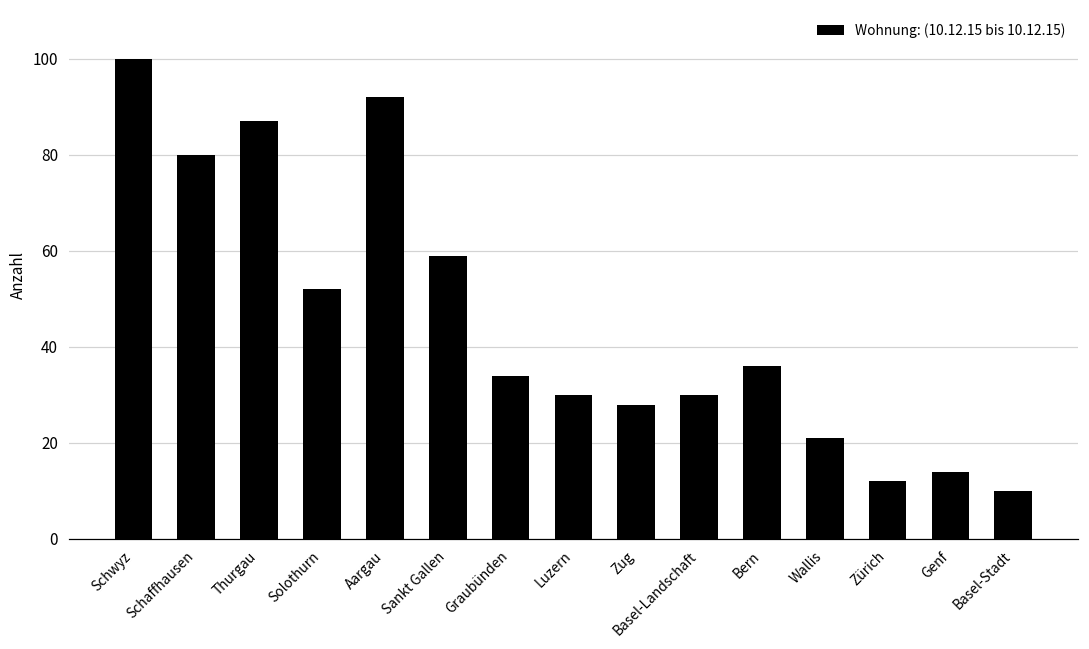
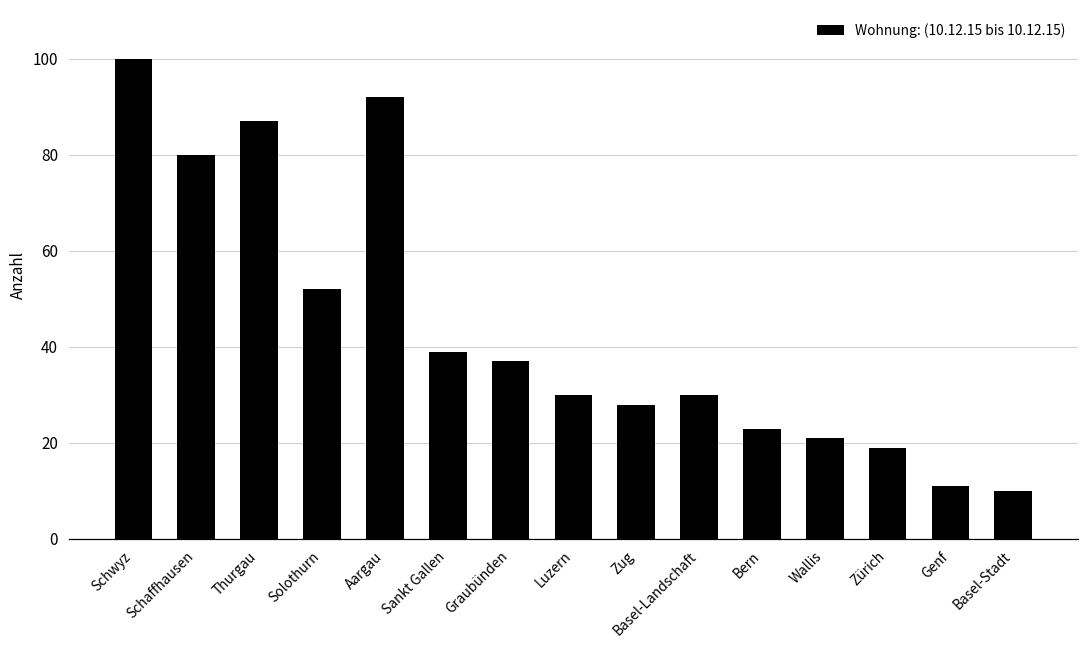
Sankt Gallen: 59 -> 39
Graubünden: 34 -> 37
Bern: 36 -> 23
Zürich: 12 -> 19
Genf: 14 -> 11
